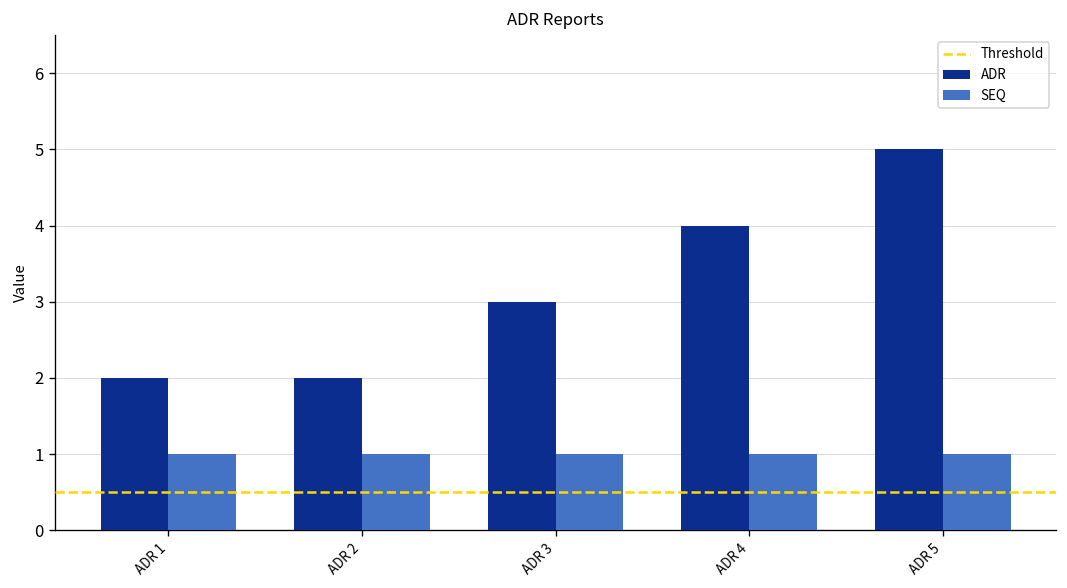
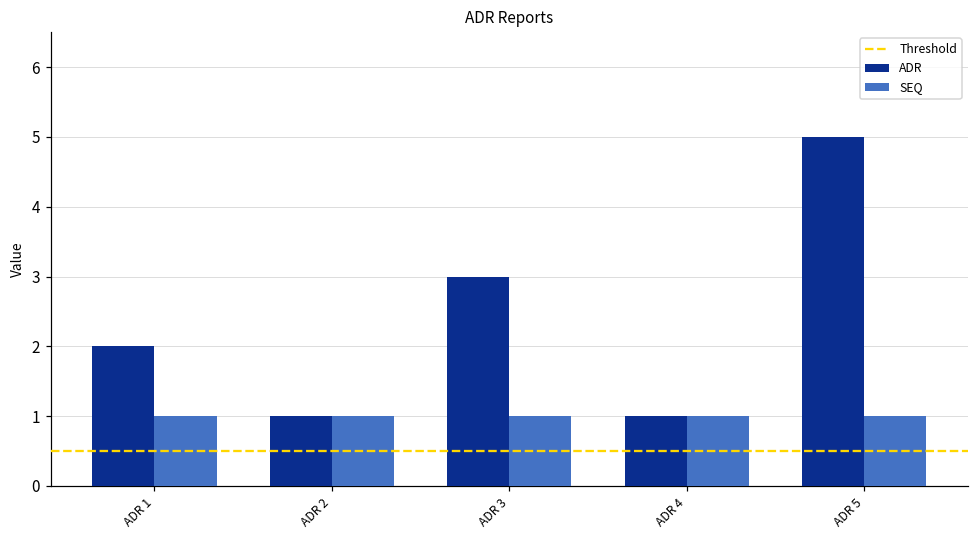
ADR, ADR 2: 2 -> 1
ADR, ADR 4: 4 -> 1
